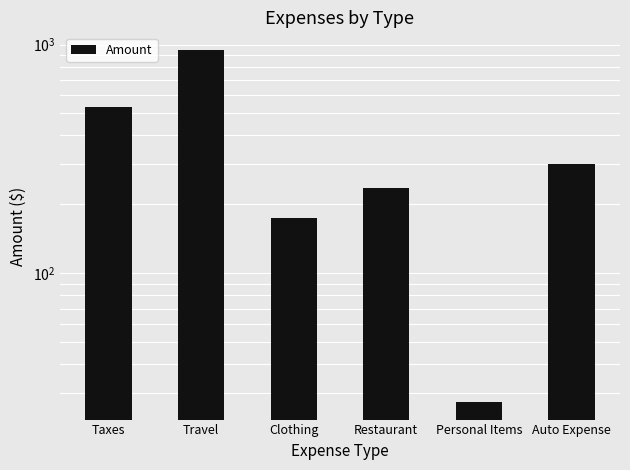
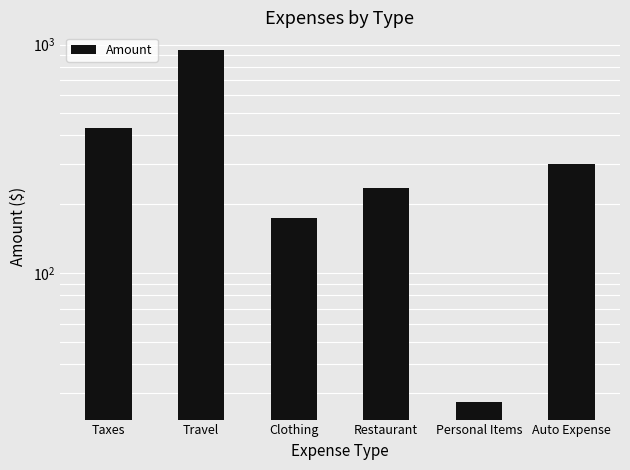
Taxes: 540 -> 430
